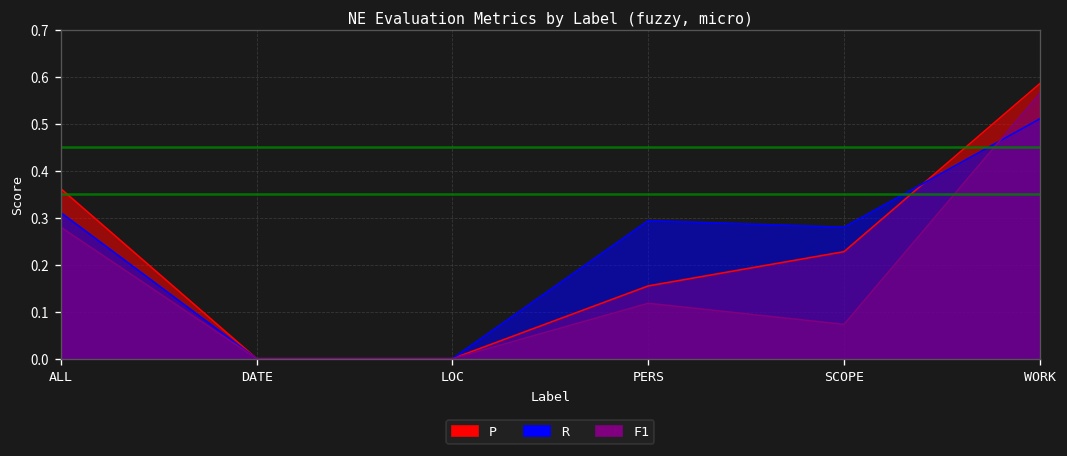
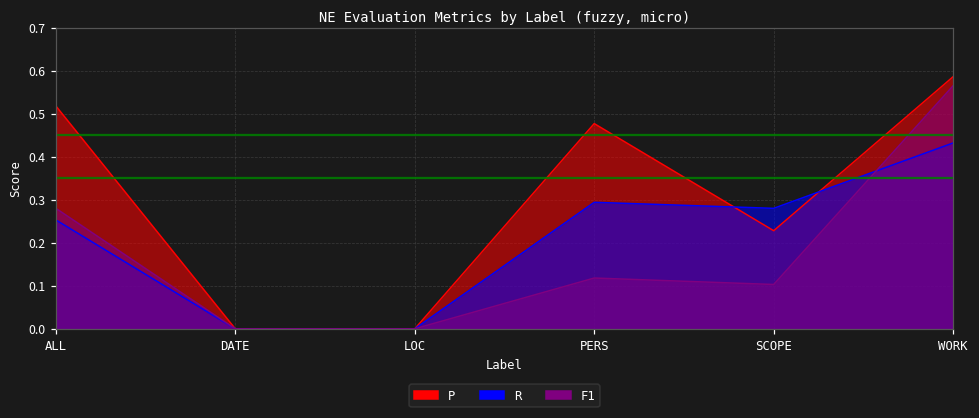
P, ALL: 0.36 -> 0.52
R, ALL: 0.31 -> 0.25
P, PERS: 0.16 -> 0.48
F1, SCOPE: 0.07 -> 0.10
R, WORK: 0.51 -> 0.43
